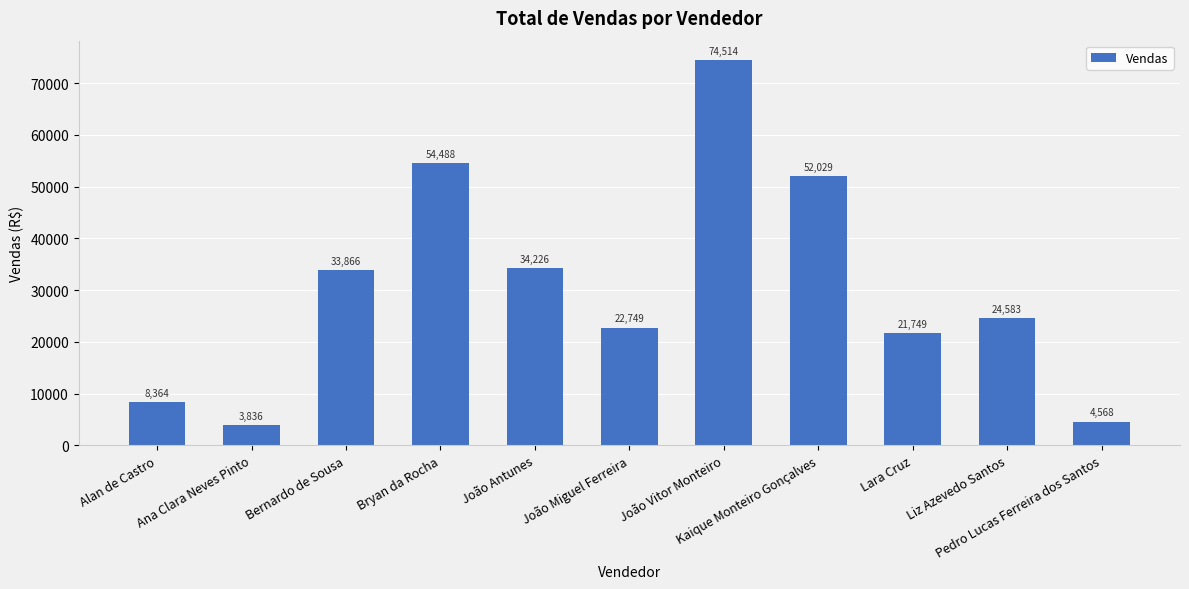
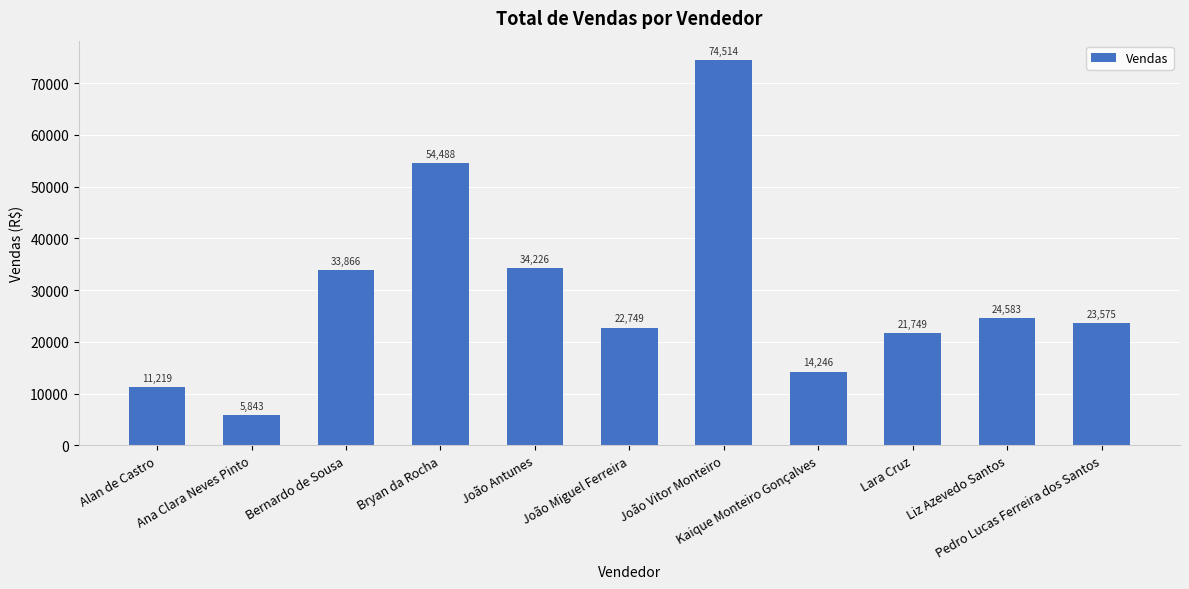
Alan de Castro: 8,364 -> 11,219
Ana Clara Neves Pinto: 3,836 -> 5,843
Kaique Monteiro Gonçalves: 52,029 -> 14,246
Pedro Lucas Ferreira dos Santos: 4,568 -> 23,575
